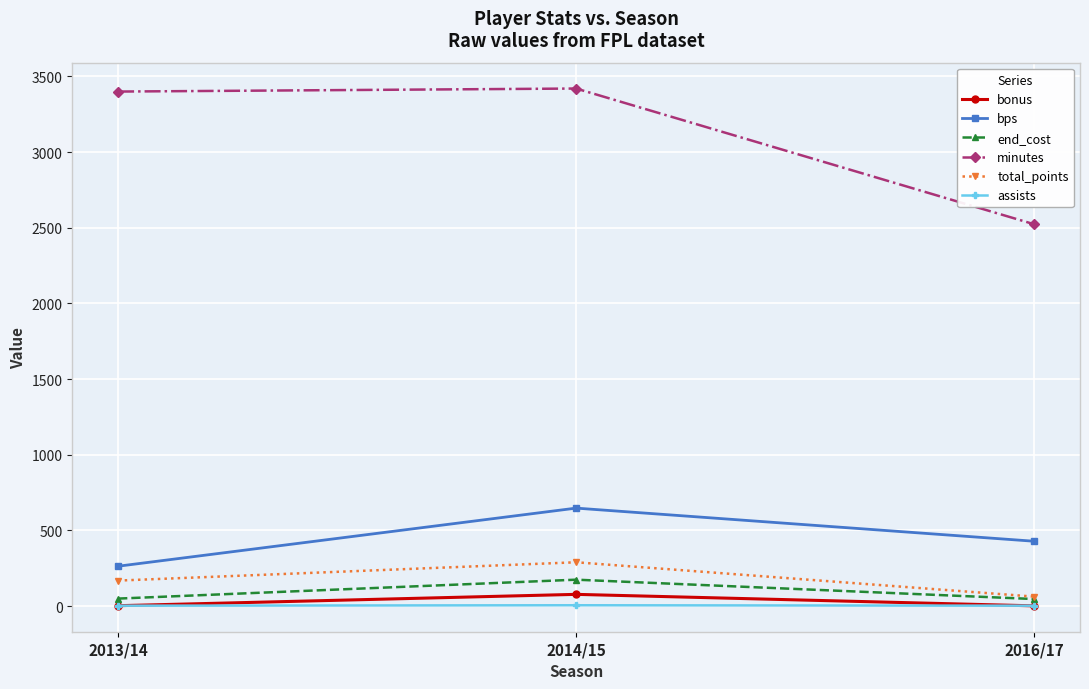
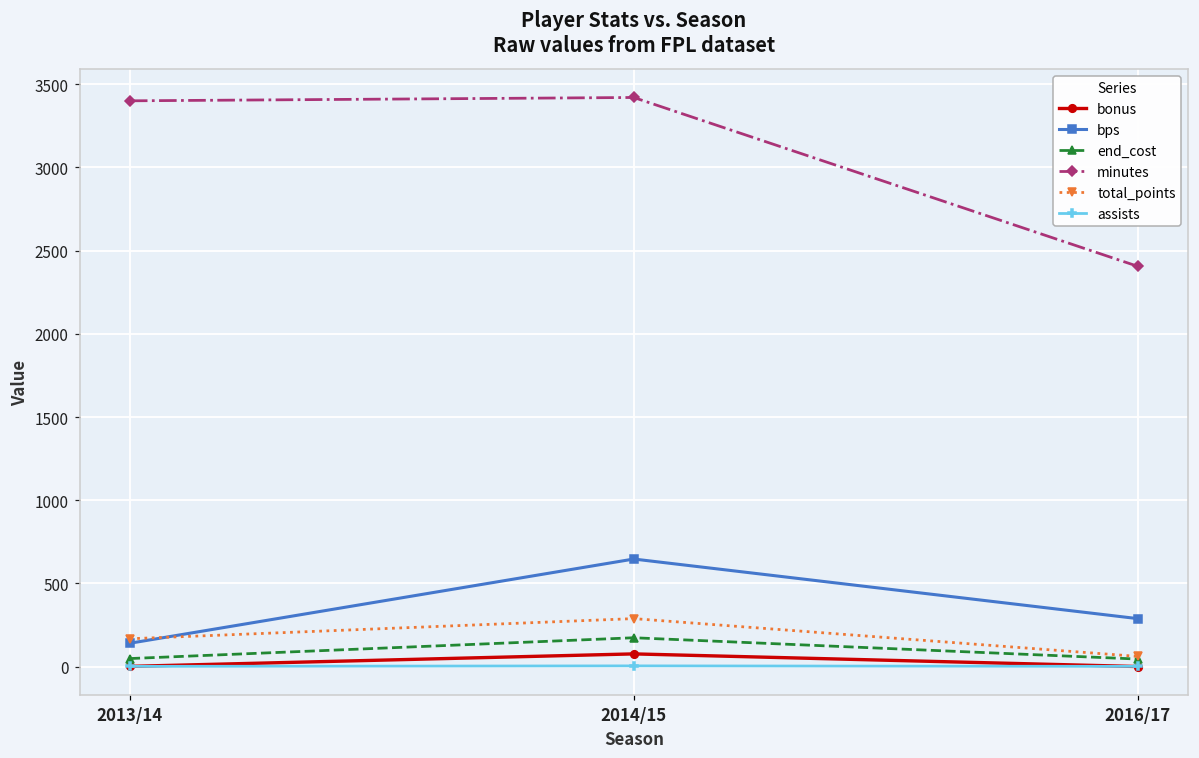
bps, 2013/14: 260 -> 140
bps, 2016/17: 430 -> 290
minutes, 2016/17: 2520 -> 2410
